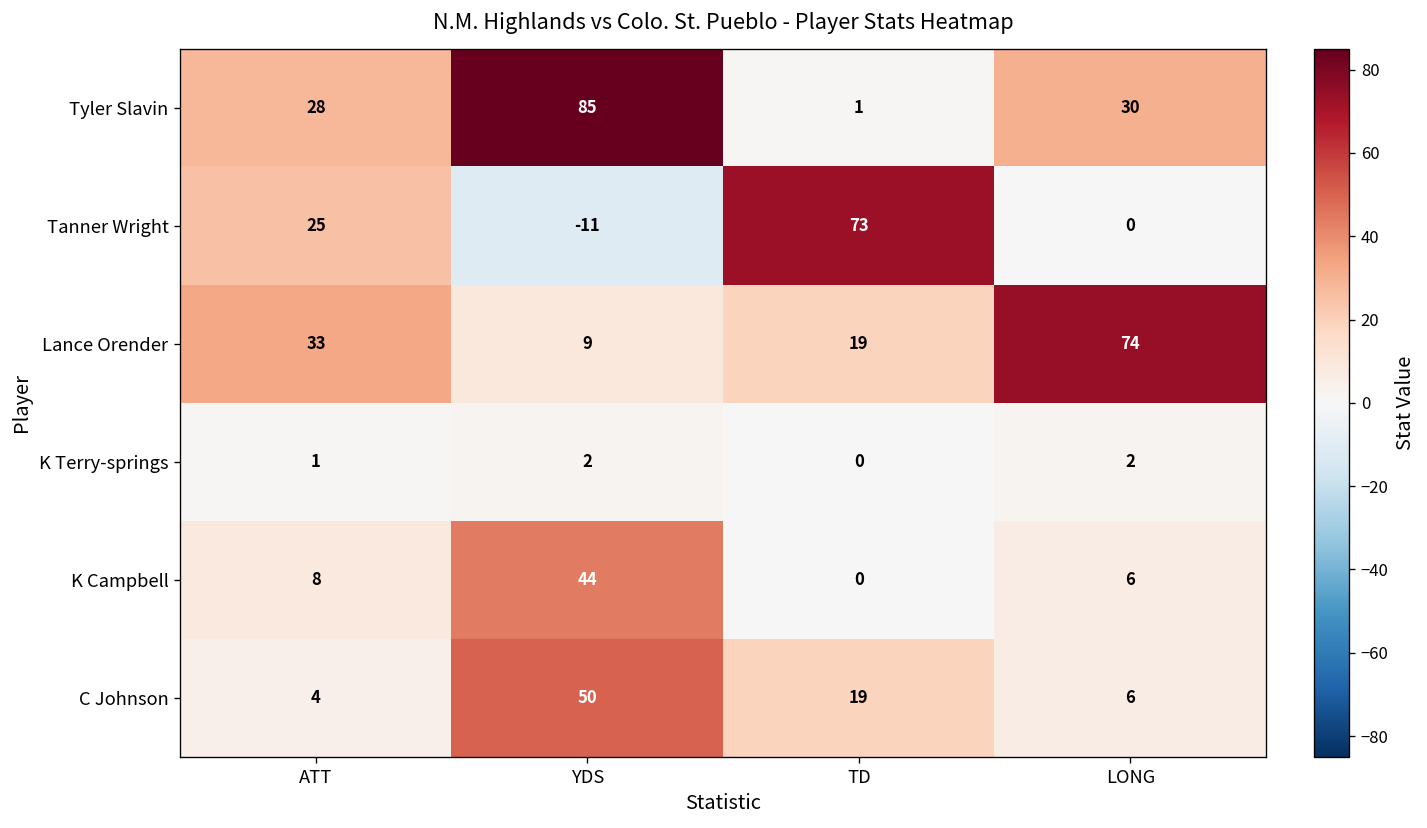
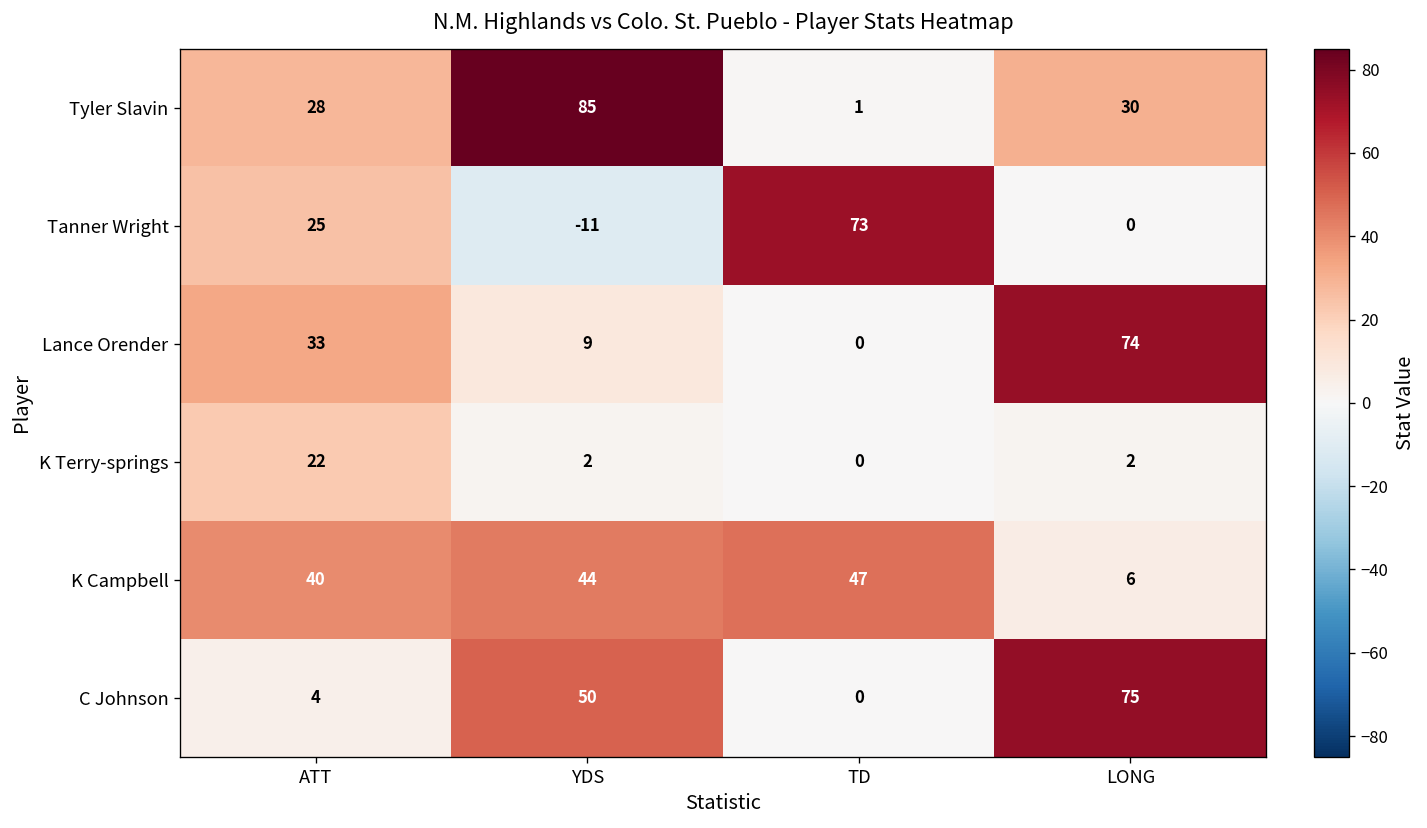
Lance Orender, TD: 19 -> 0
K Terry-springs, ATT: 1 -> 22
K Campbell, ATT: 8 -> 40
K Campbell, TD: 0 -> 47
C Johnson, TD: 19 -> 0
C Johnson, LONG: 6 -> 75
